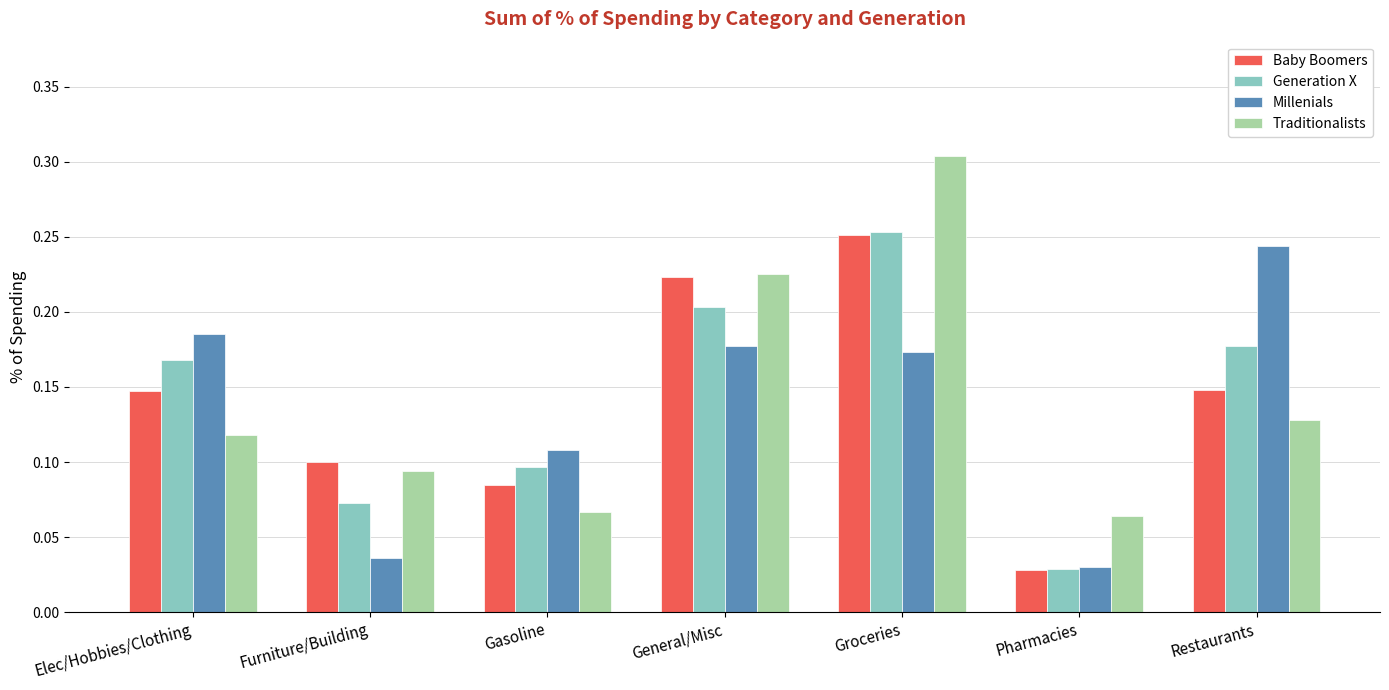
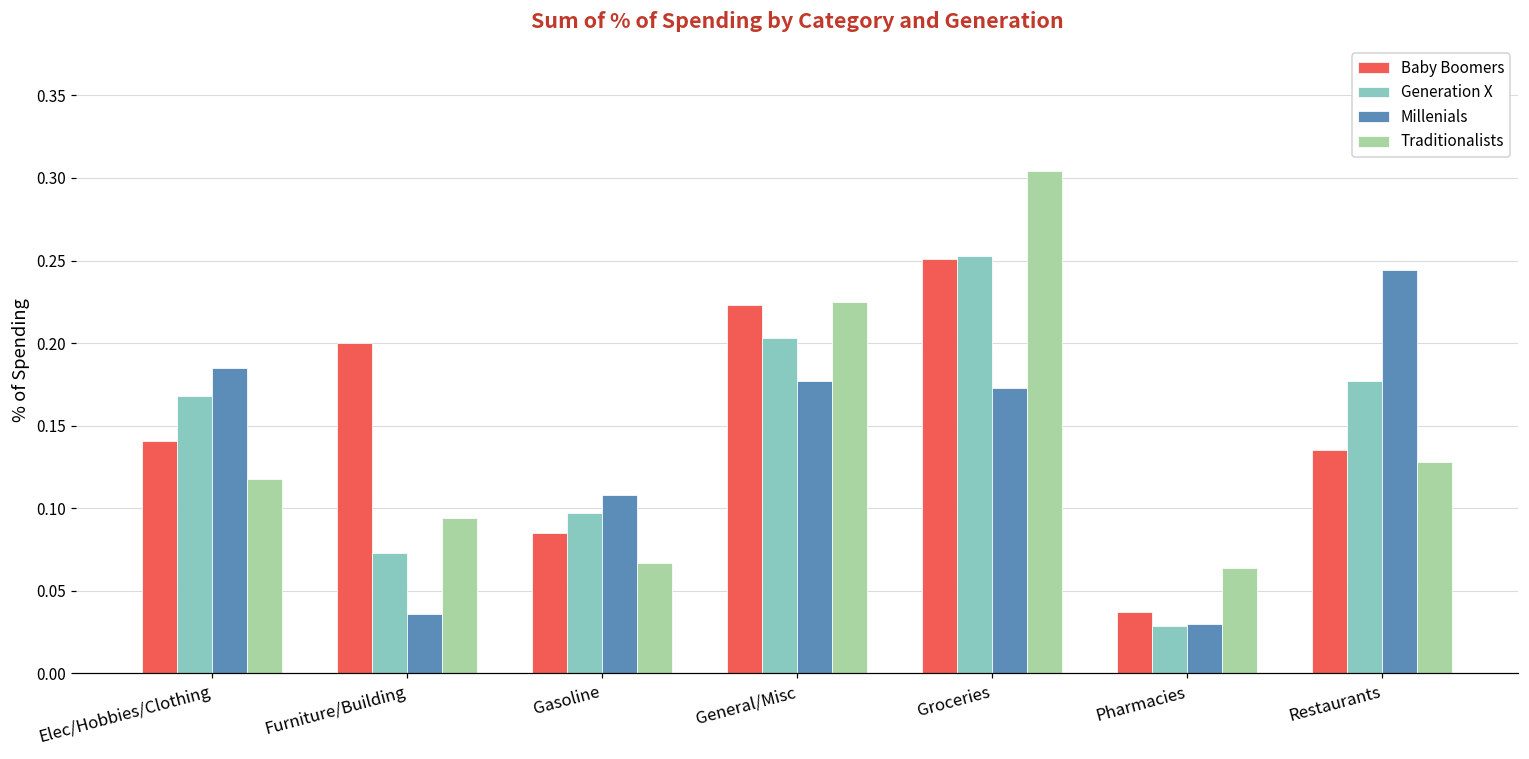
Baby Boomers, Elec/Hobbies/Clothing: 0.147 -> 0.141
Baby Boomers, Furniture/Building: 0.1 -> 0.2
Baby Boomers, Pharmacies: 0.028 -> 0.037
Baby Boomers, Restaurants: 0.148 -> 0.135
